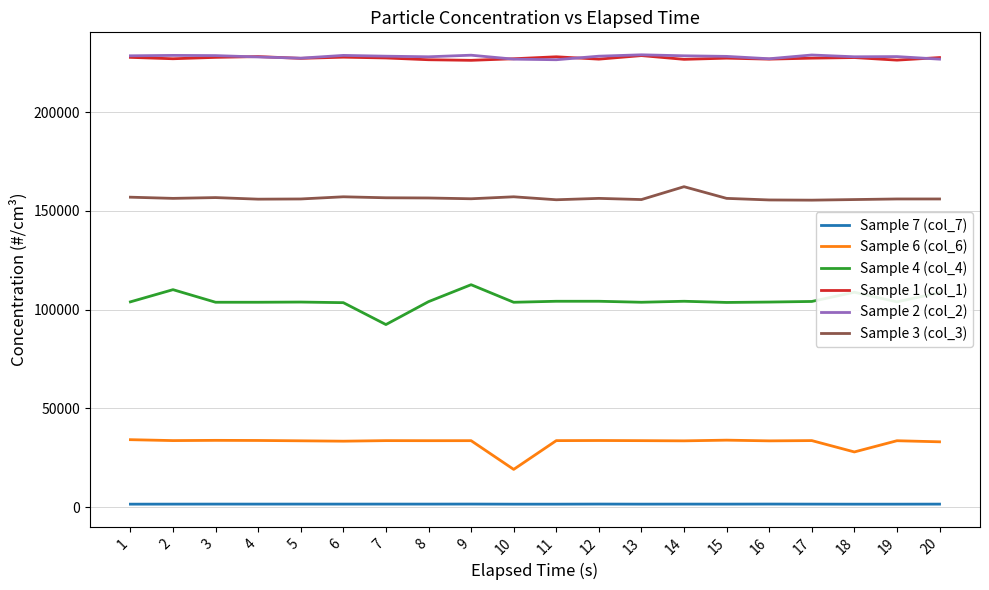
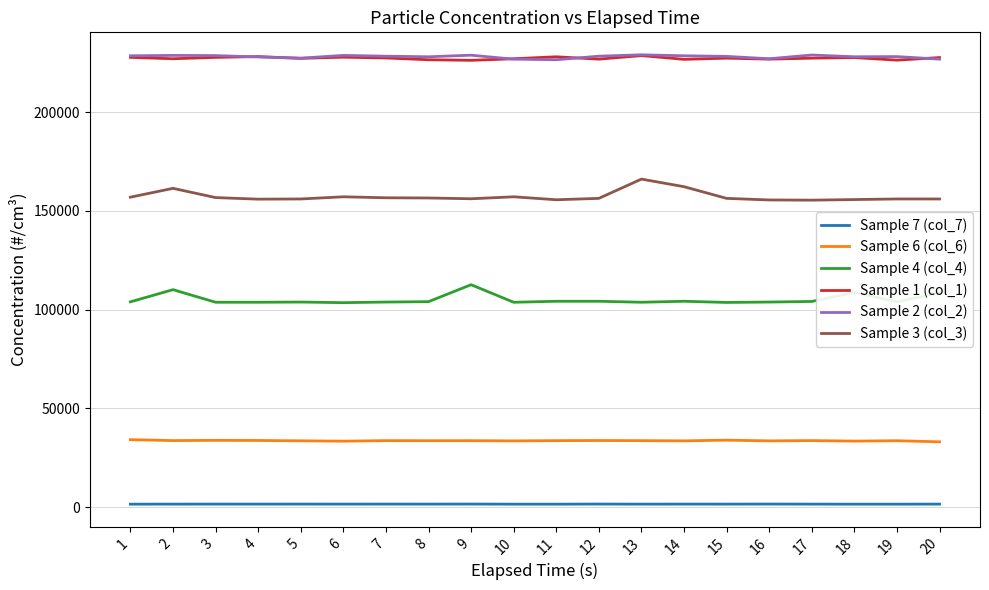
Sample 3 (col_3), 2: 156000 -> 161000
Sample 4 (col_4), 7: 92000 -> 104000
Sample 6 (col_6), 10: 19000 -> 34000
Sample 3 (col_3), 13: 156000 -> 166000
Sample 6 (col_6), 18: 28000 -> 33000
